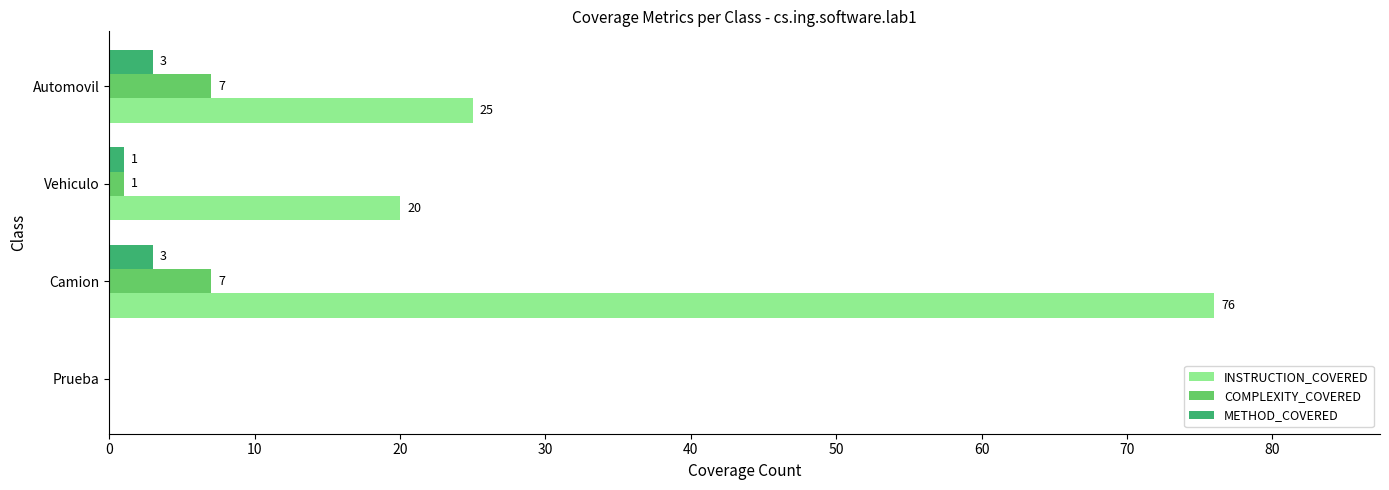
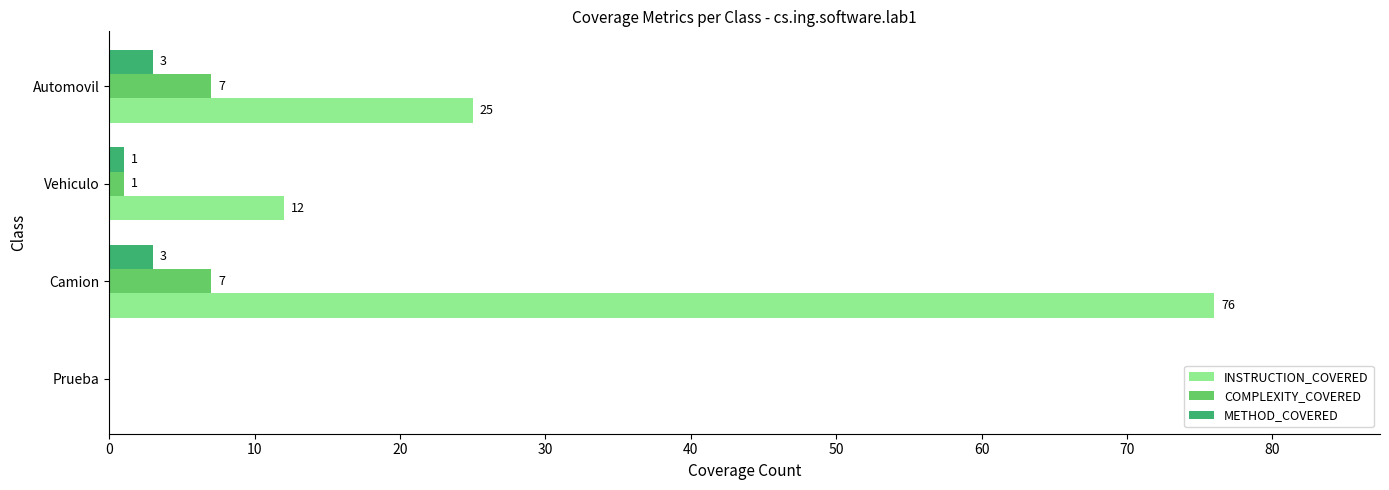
INSTRUCTION_COVERED, Vehiculo: 20 -> 12
